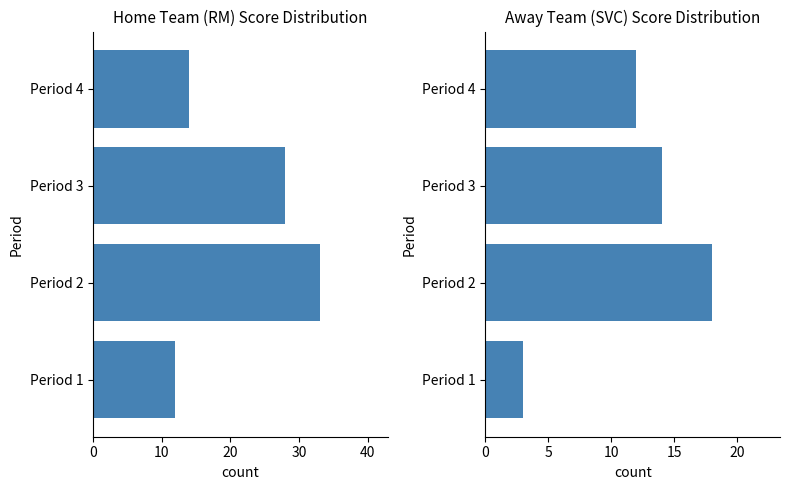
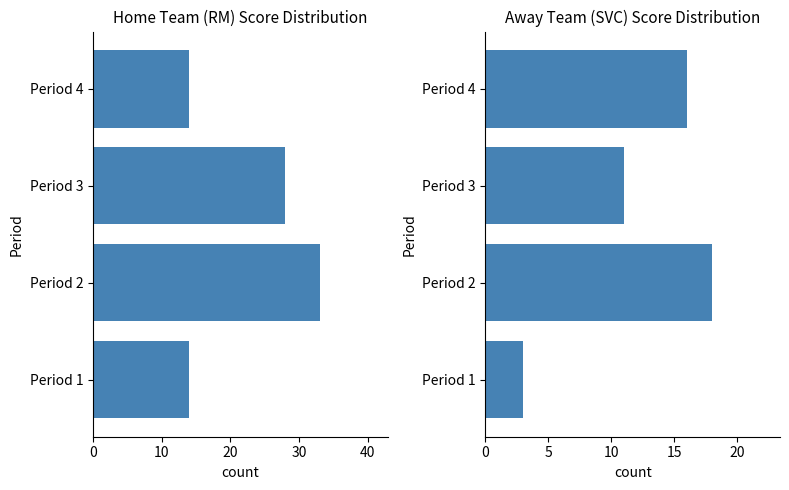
Home Team (RM) Score Distribution, Period 1: 12 -> 14
Away Team (SVC) Score Distribution, Period 4: 12 -> 16
Away Team (SVC) Score Distribution, Period 3: 14 -> 11
